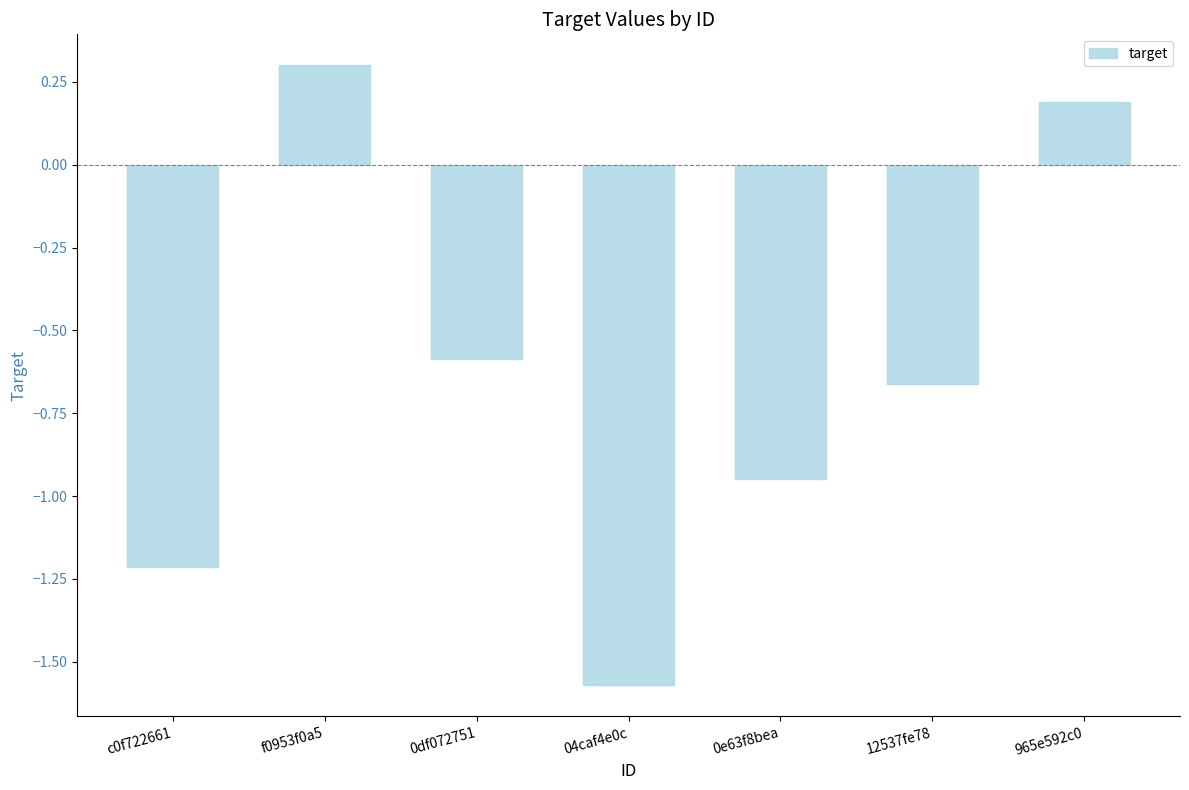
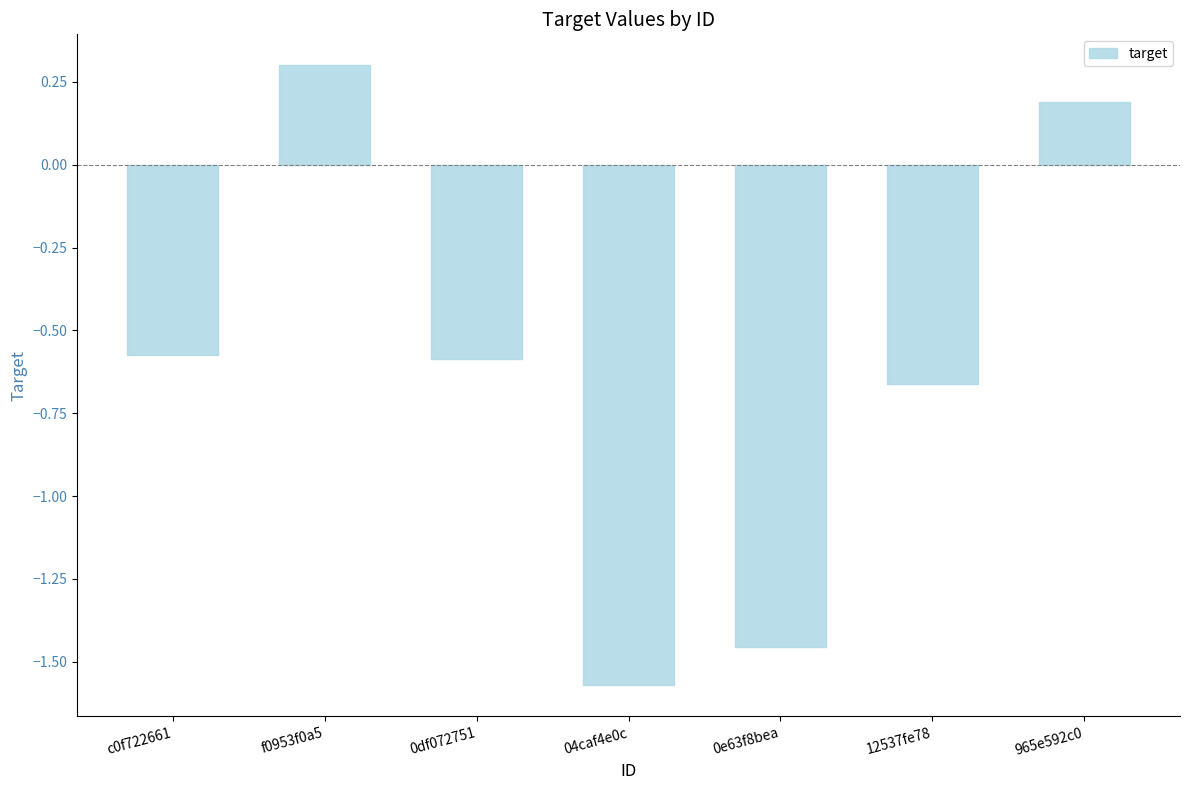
c0f722661: -1.21 -> -0.57
0e63f8bea: -0.95 -> -1.46
